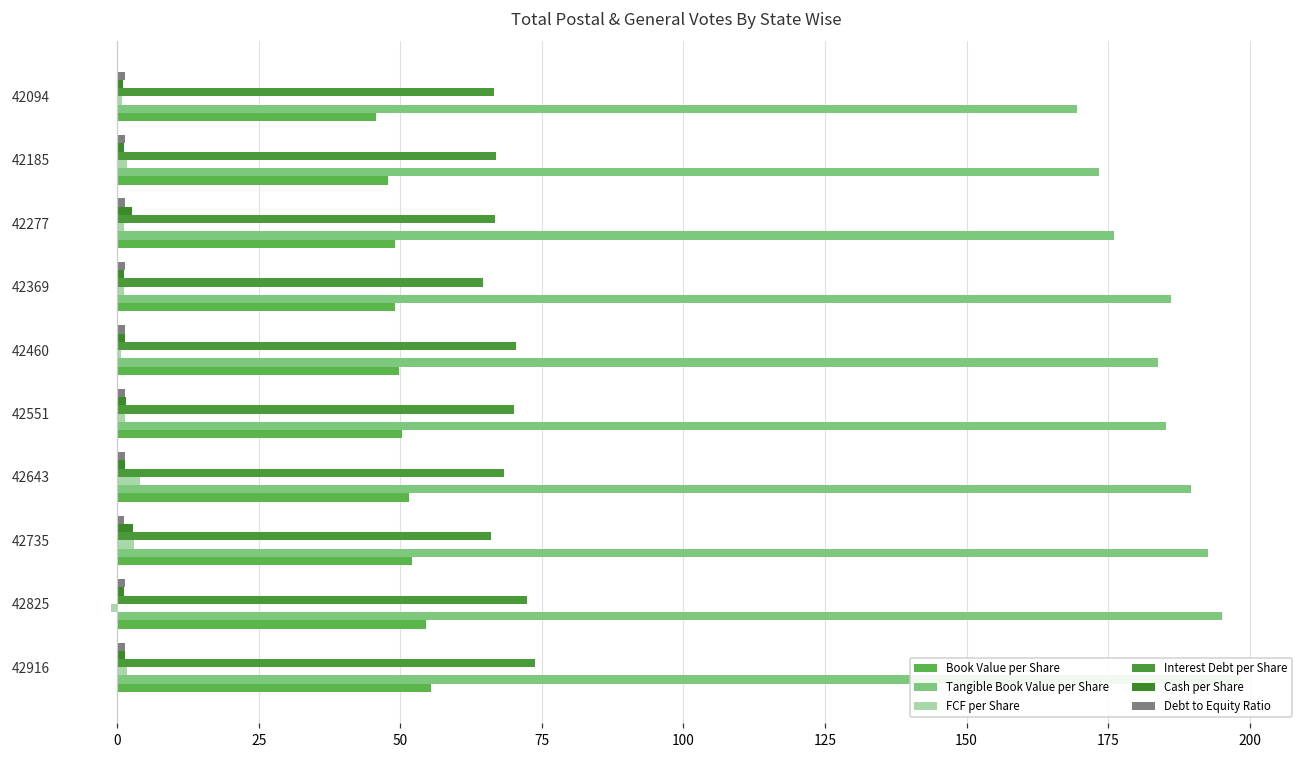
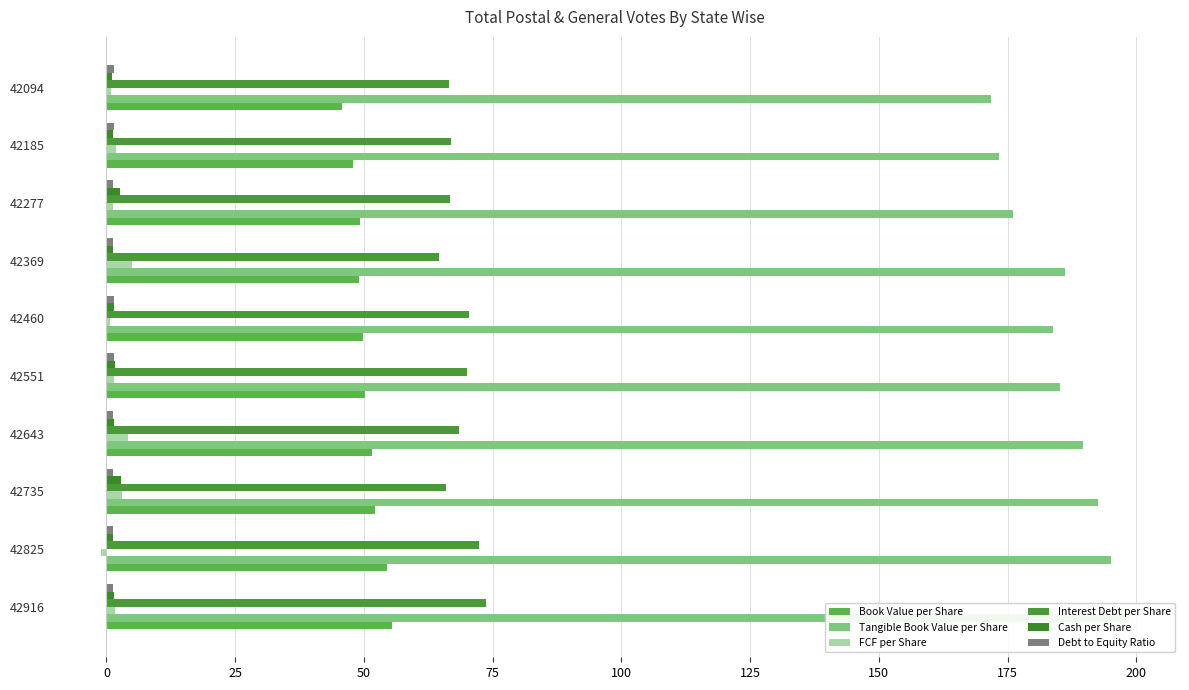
Tangible Book Value per Share, 42094: 169 -> 172
FCF per Share, 42369: 1 -> 5
